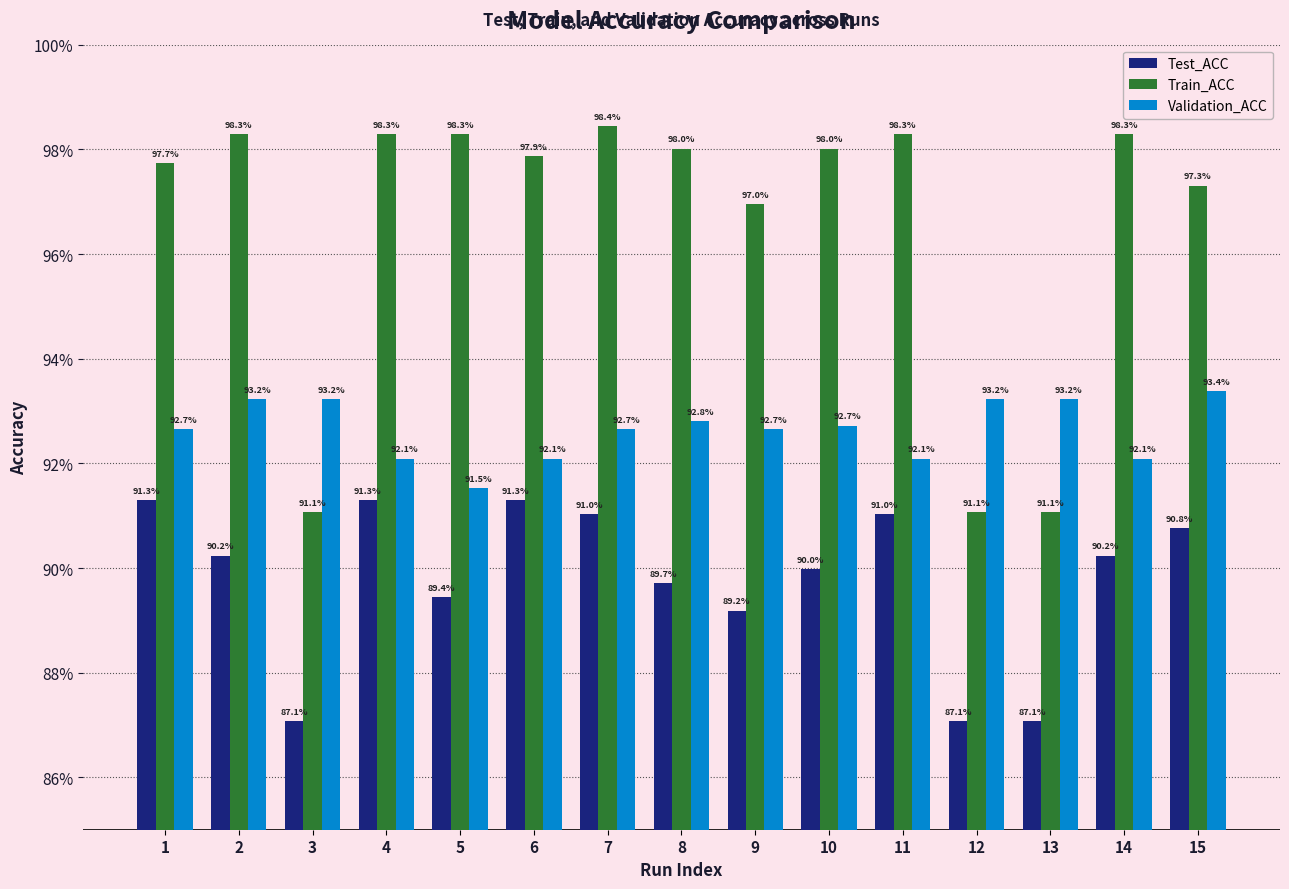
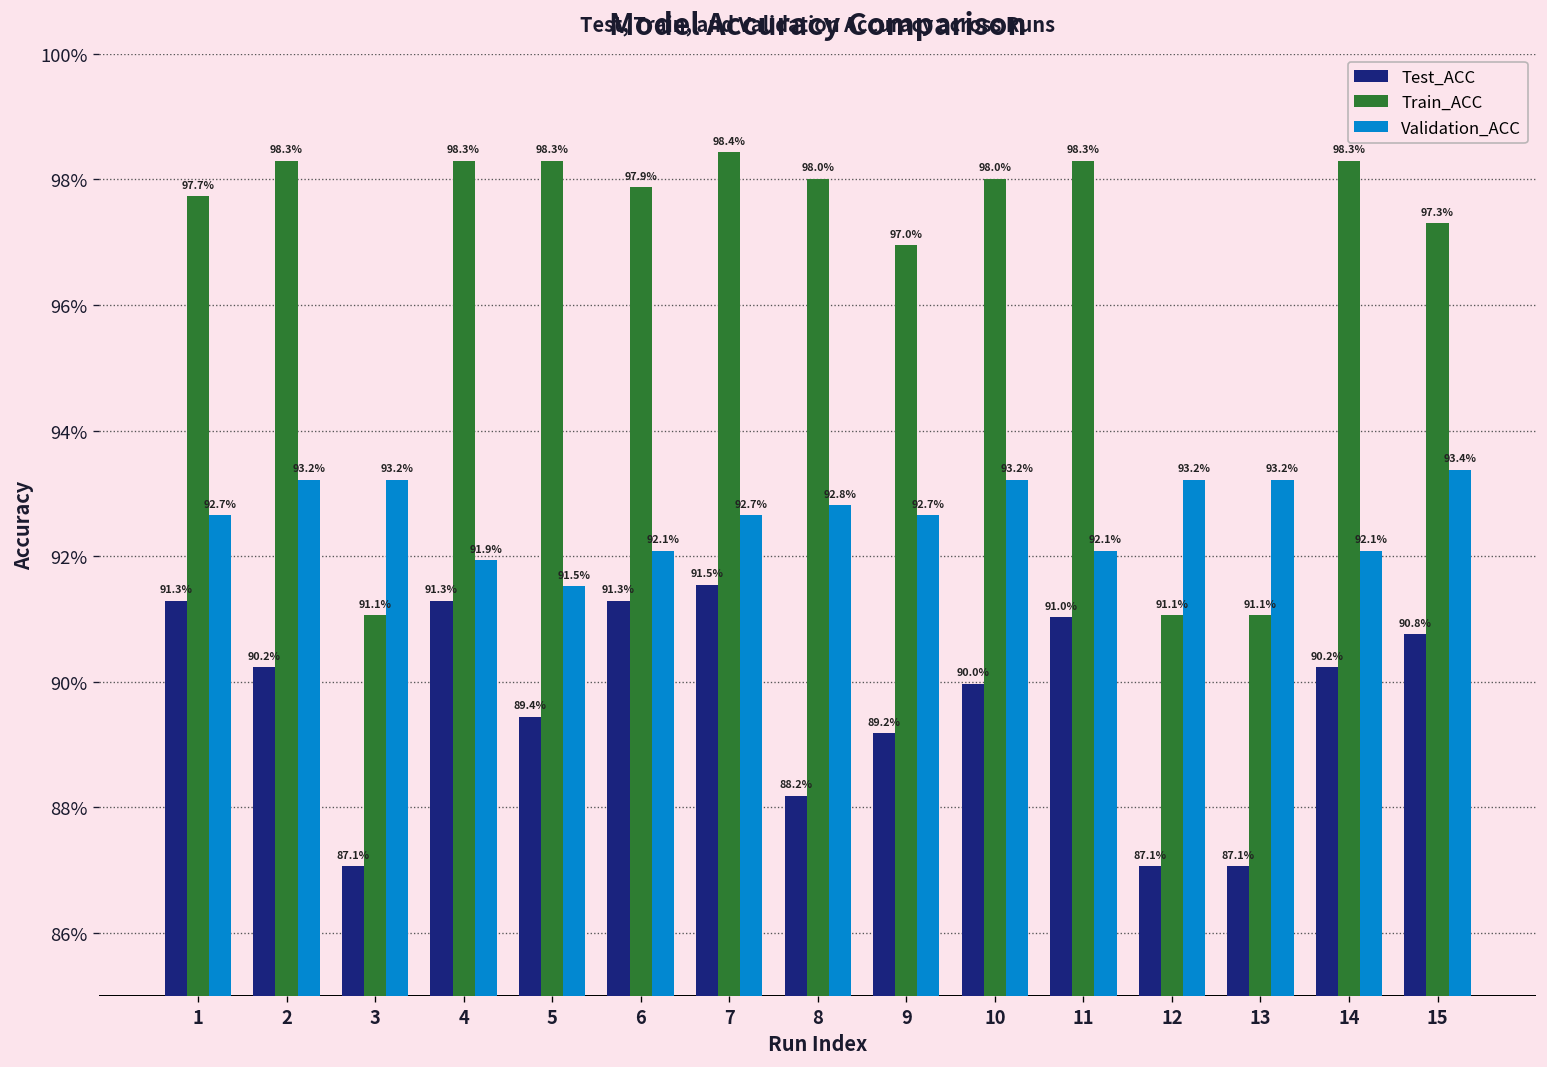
Validation_ACC, 4: 92.1% -> 91.9%
Test_ACC, 7: 91.0% -> 91.5%
Test_ACC, 8: 89.7% -> 88.2%
Validation_ACC, 10: 92.7% -> 93.2%
